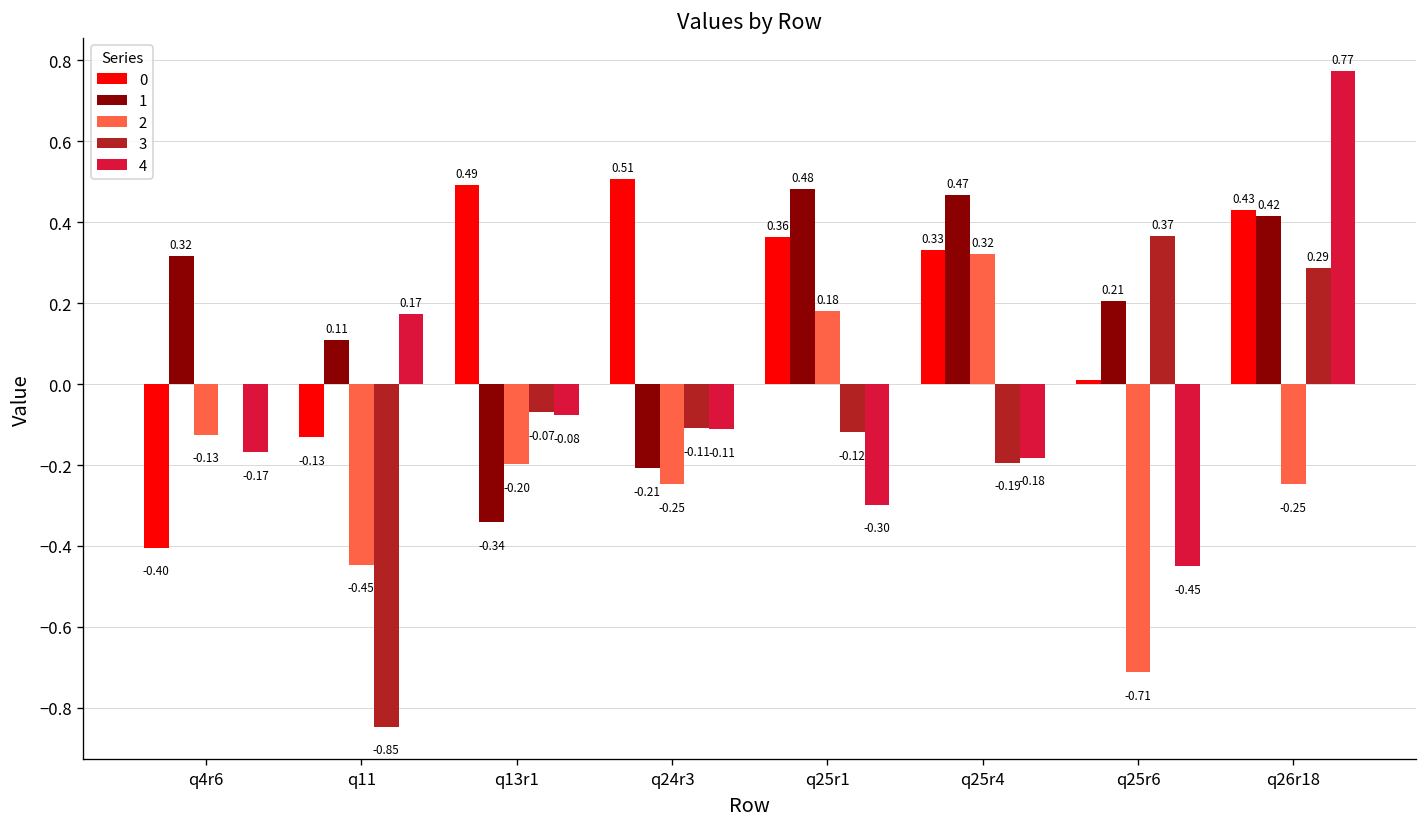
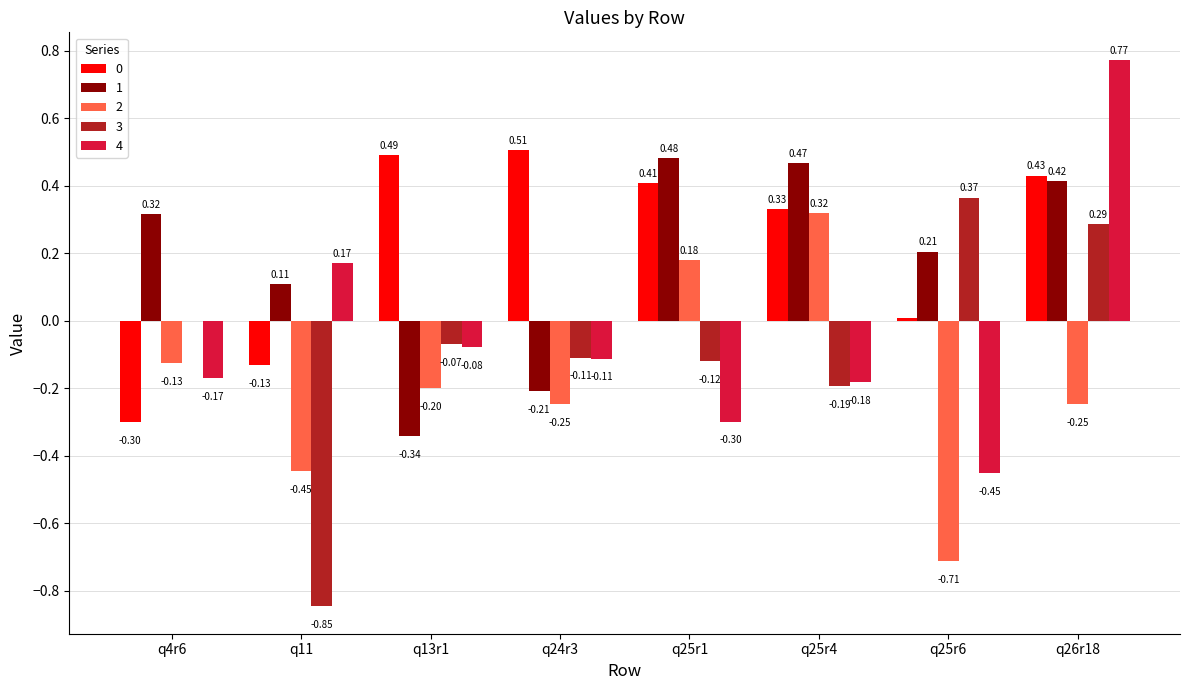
0, q4r6: -0.40 -> -0.30
0, q25r1: 0.36 -> 0.41
